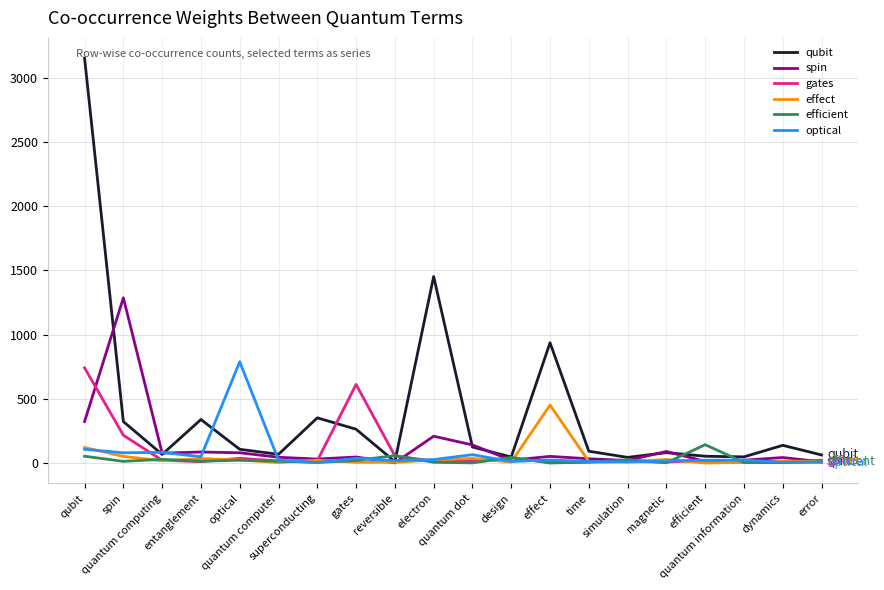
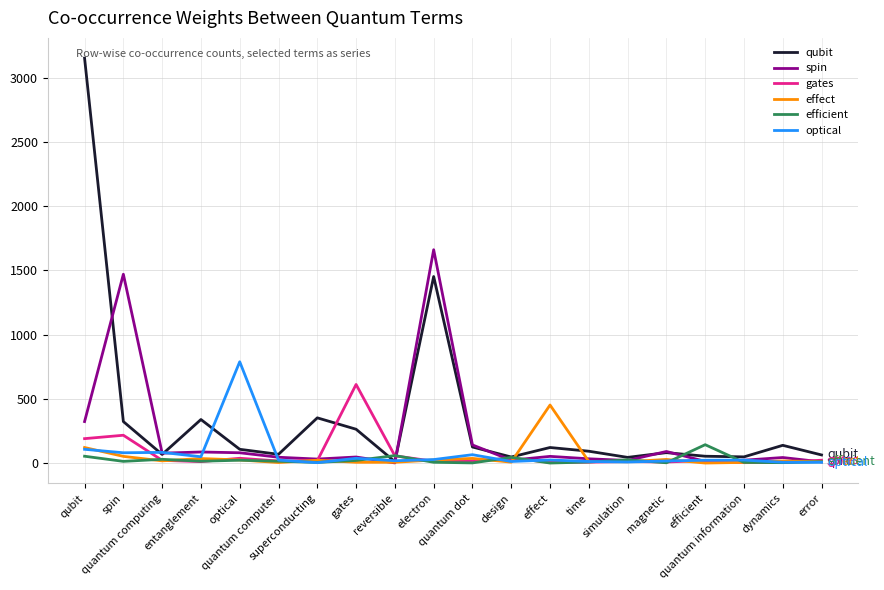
gates, qubit: 740 -> 190
spin, spin: 1290 -> 1470
spin, electron: 210 -> 1660
qubit, effect: 940 -> 120
